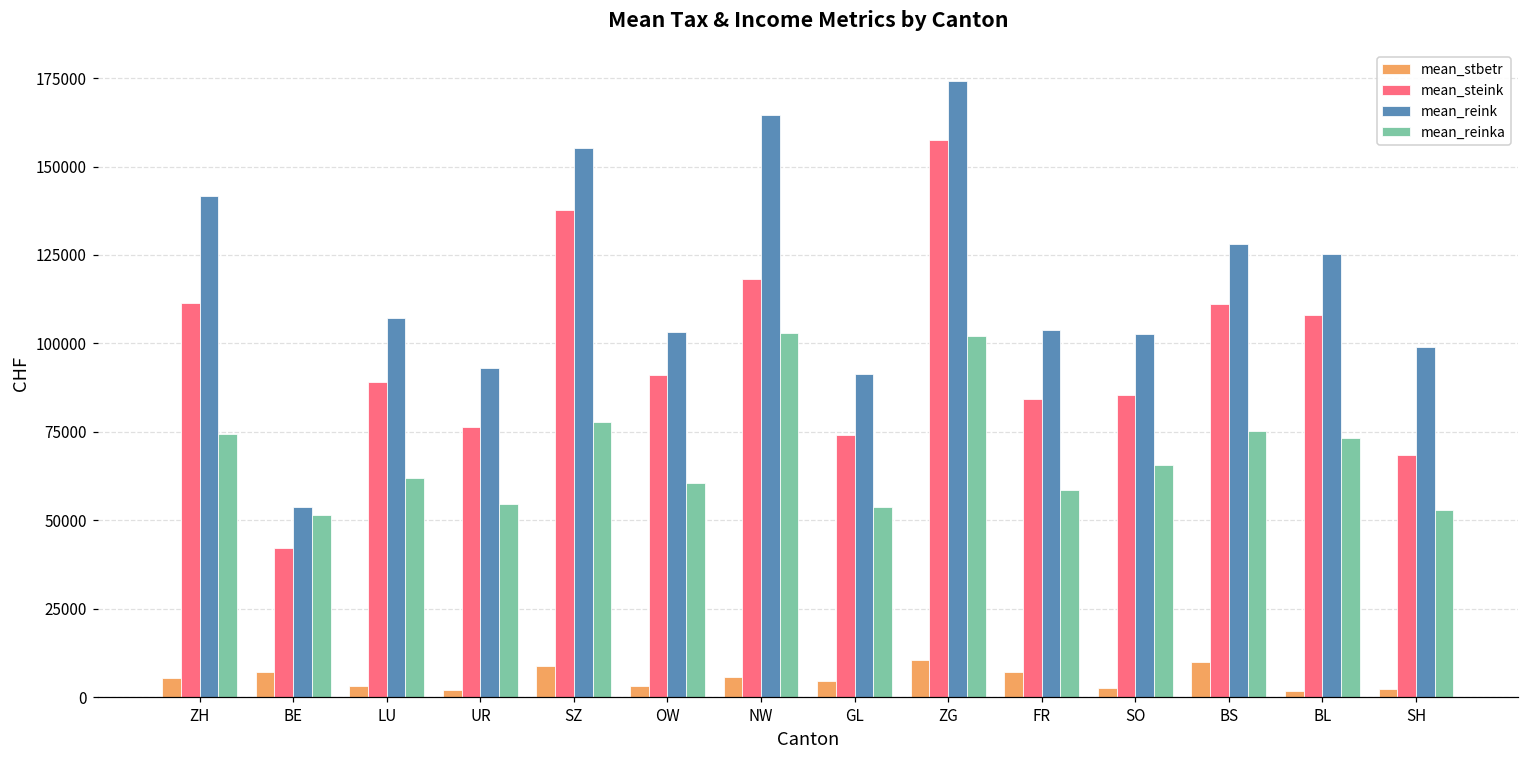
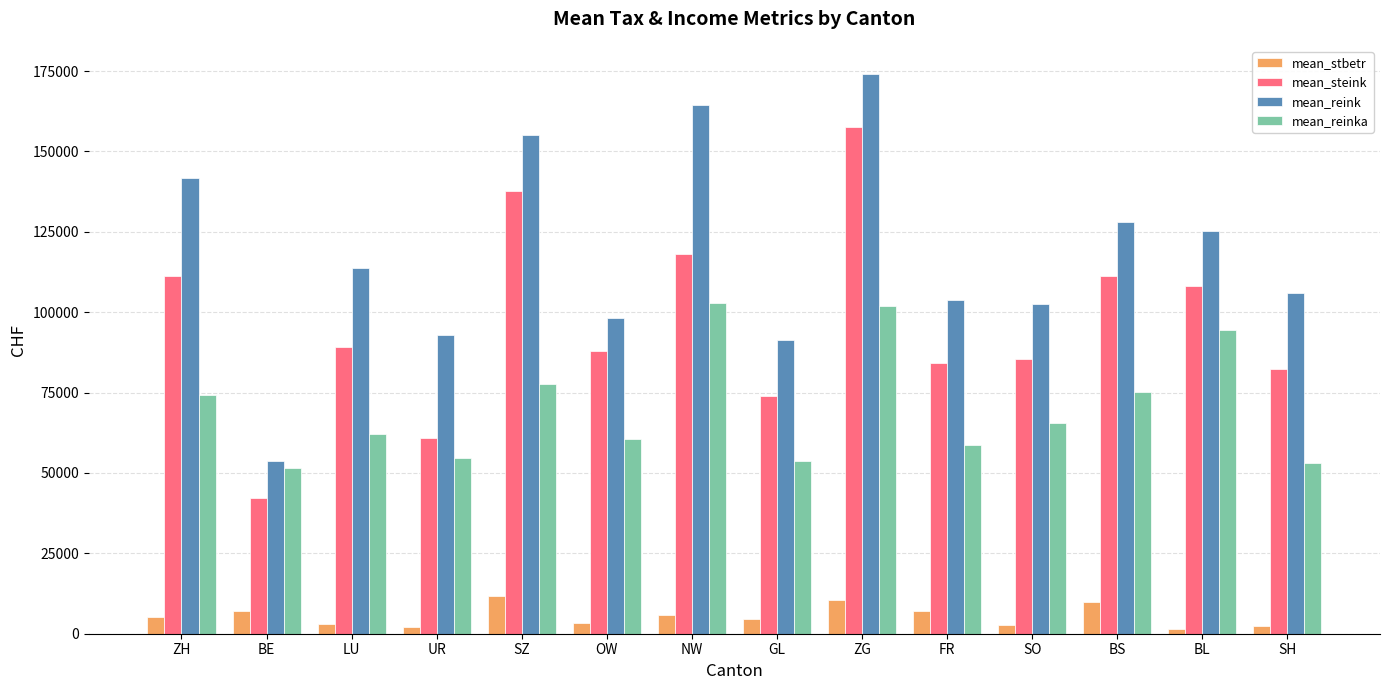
mean_reink, LU: 107000 -> 114000
mean_steink, UR: 76000 -> 61000
mean_stbetr, SZ: 9000 -> 12000
mean_steink, OW: 91000 -> 88000
mean_reink, OW: 103000 -> 98000
mean_reinka, BL: 73000 -> 95000
mean_steink, SH: 68000 -> 82000
mean_reink, SH: 99000 -> 106000
